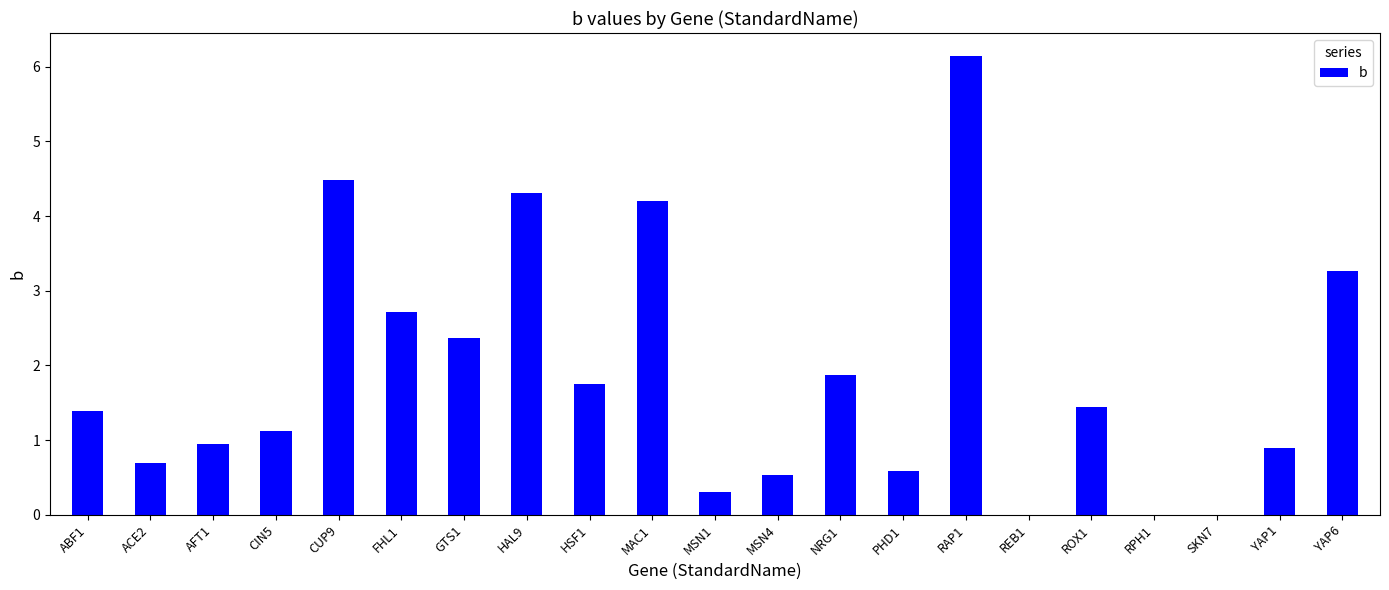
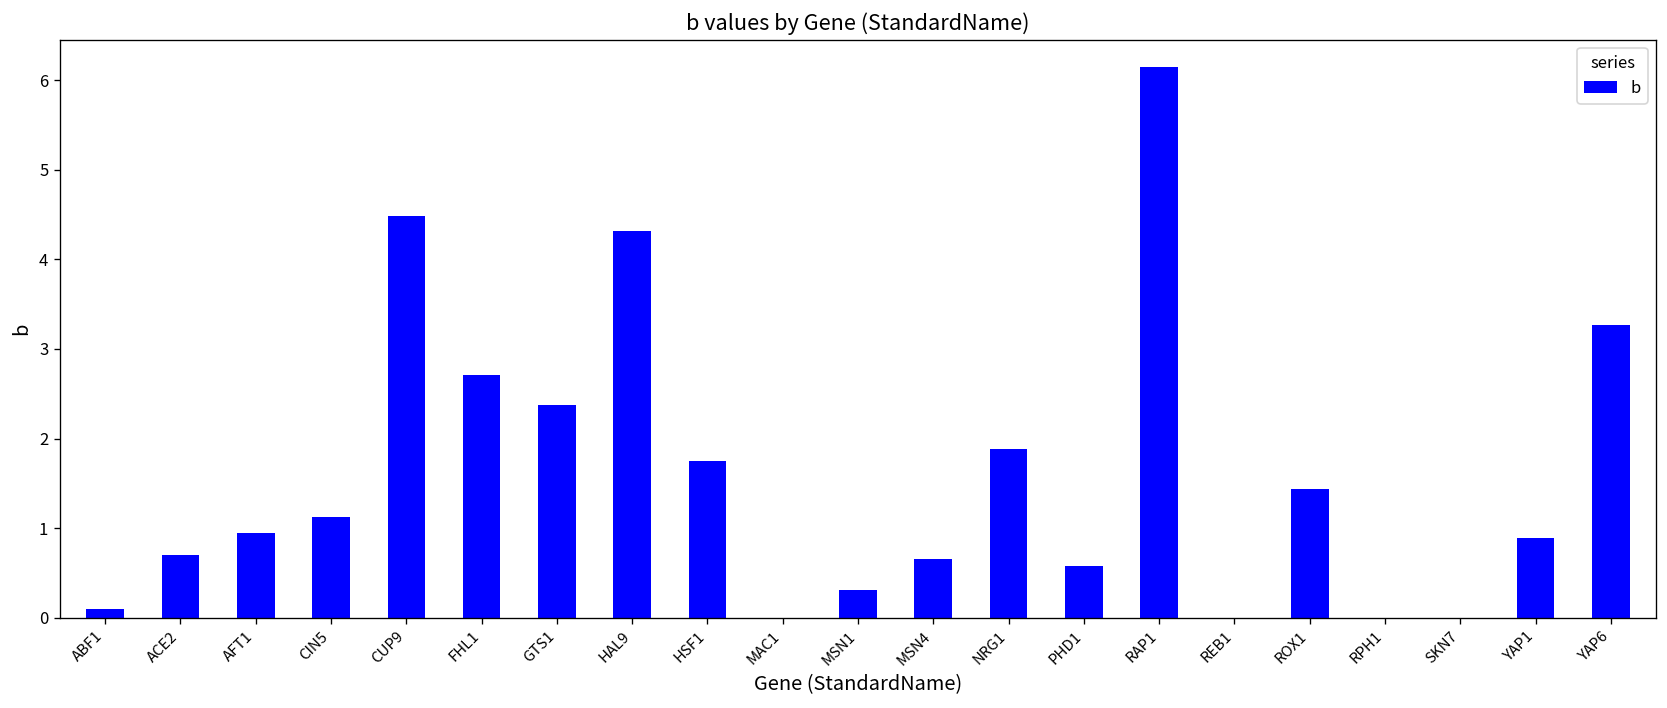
ABF1: 1.4 -> 0.1
MAC1: 4.2 -> 0.0
MSN4: 0.5 -> 0.7
